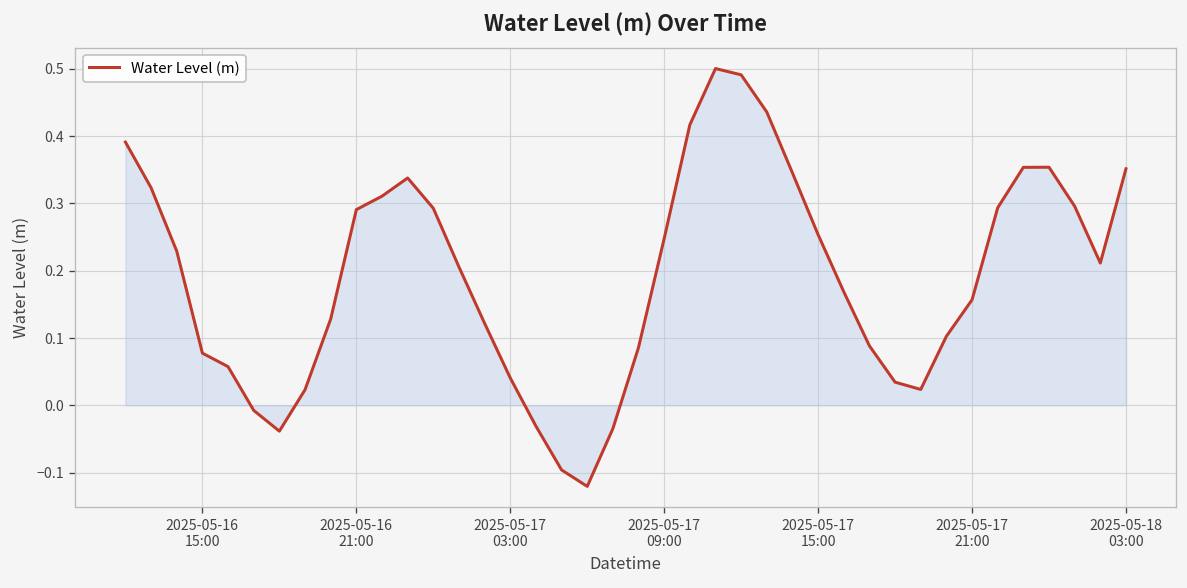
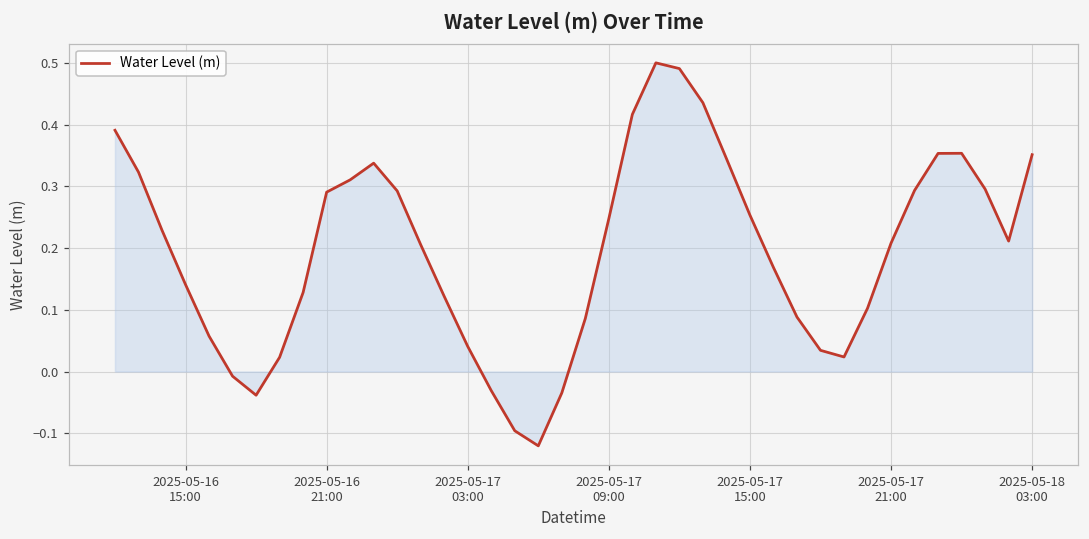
Water Level (m), 2025-05-16 15:00: 0.08 -> 0.14
Water Level (m), 2025-05-17 21:00: 0.16 -> 0.21
